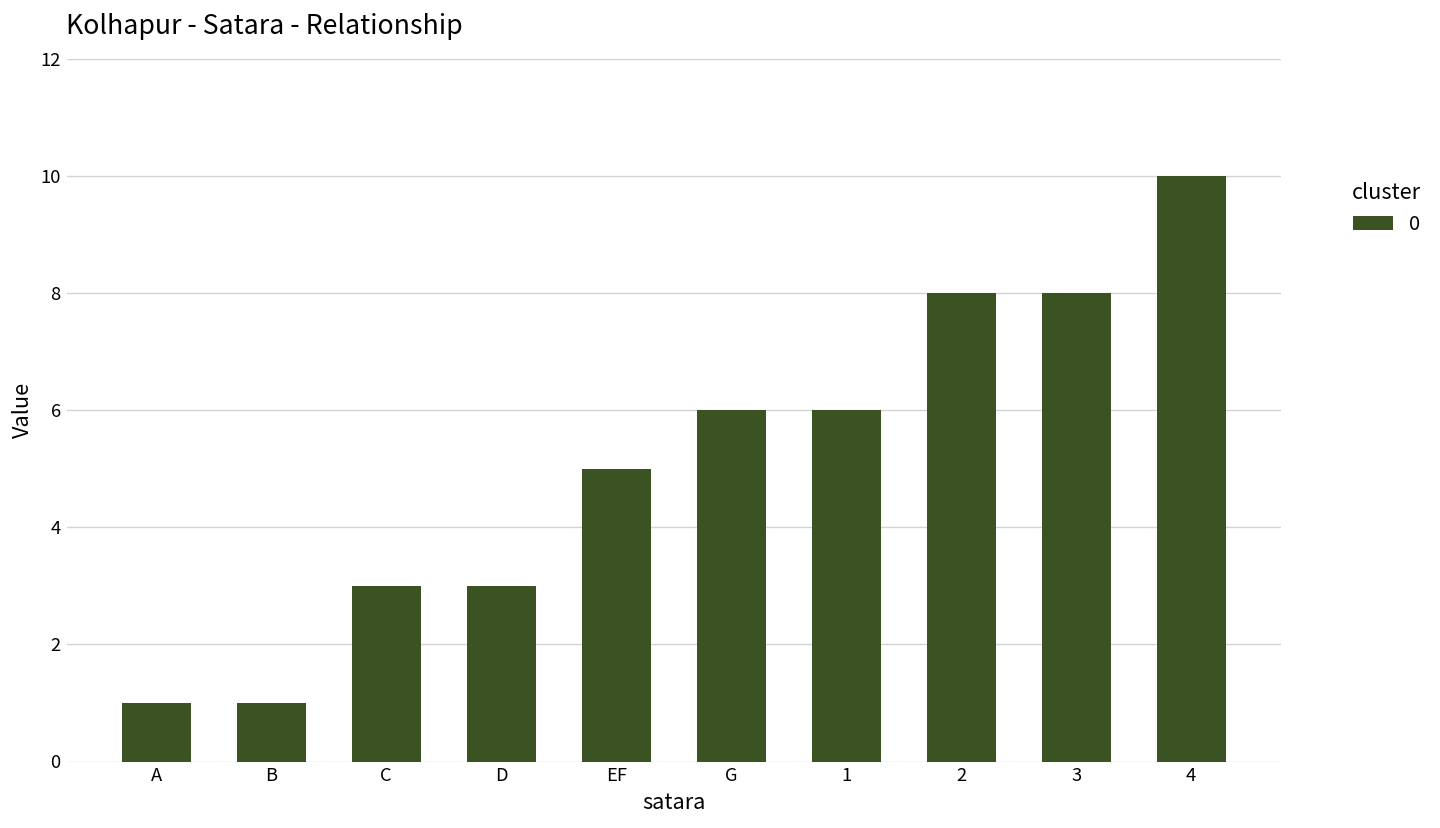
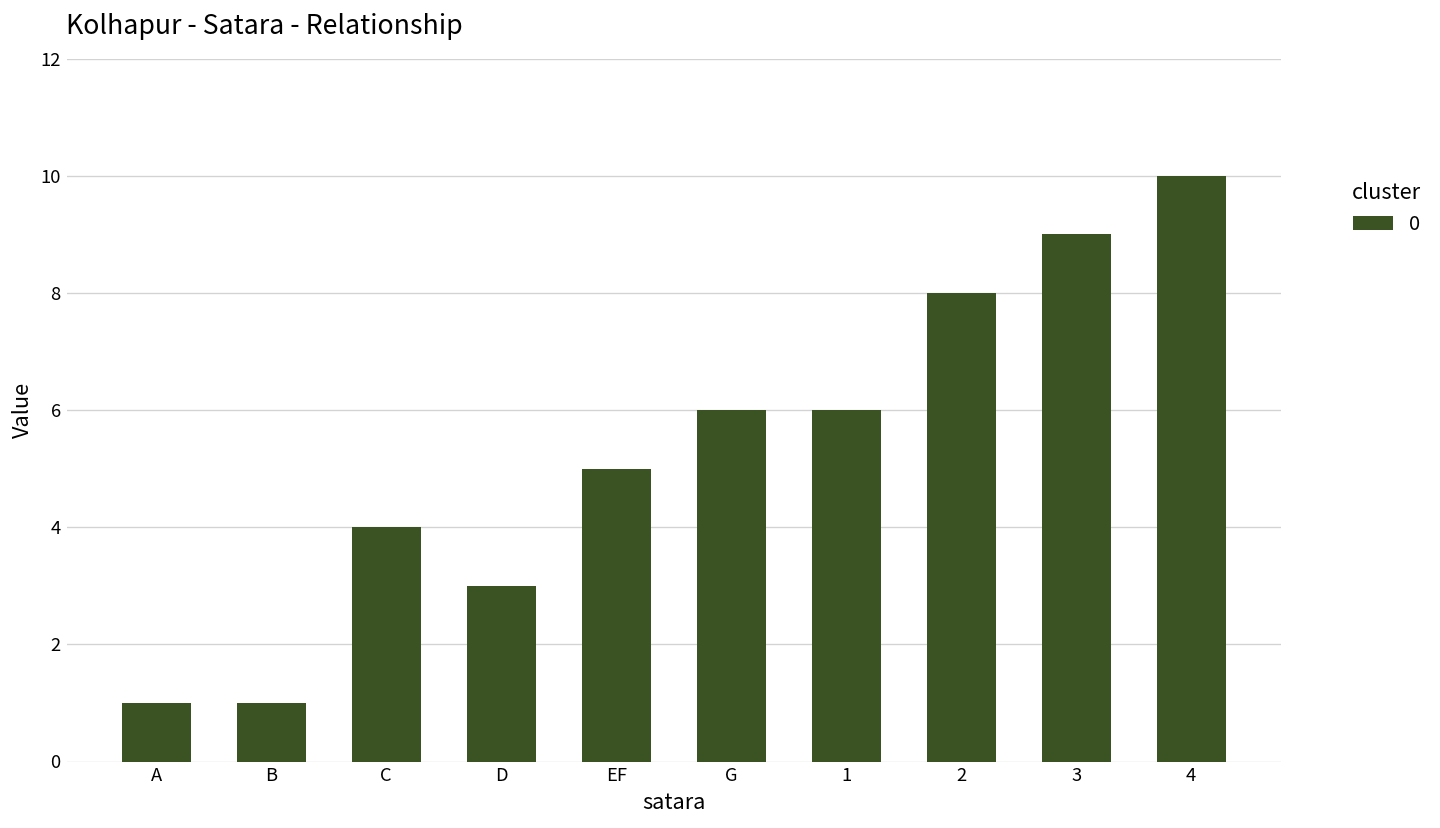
C: 3 -> 4
3: 8 -> 9
